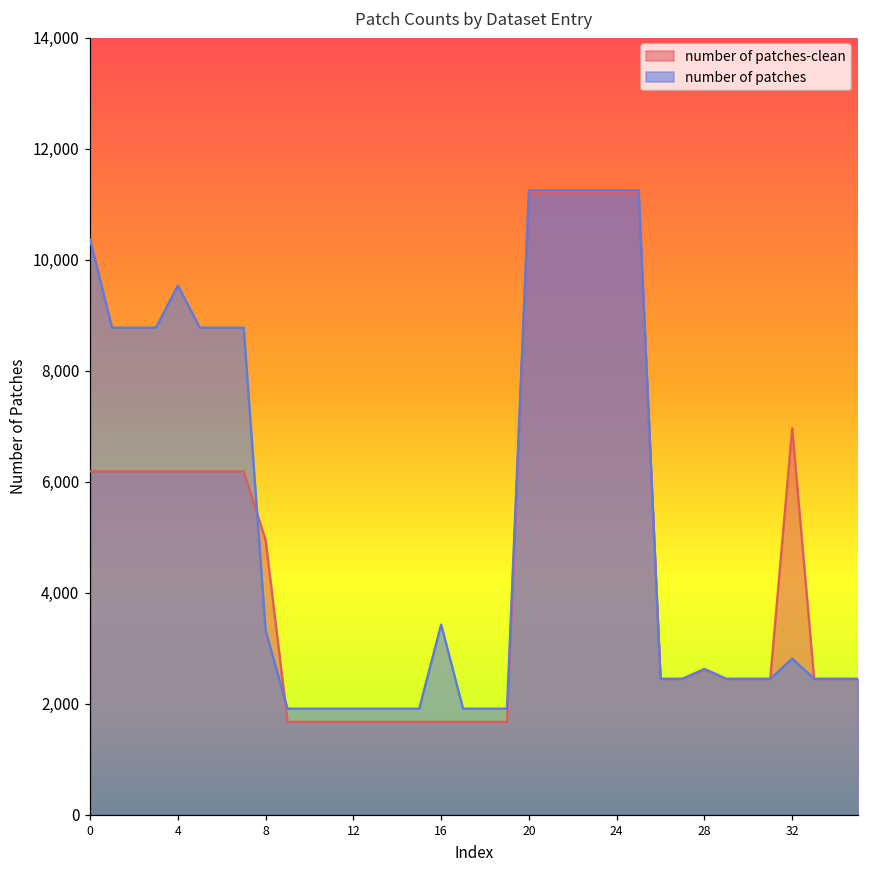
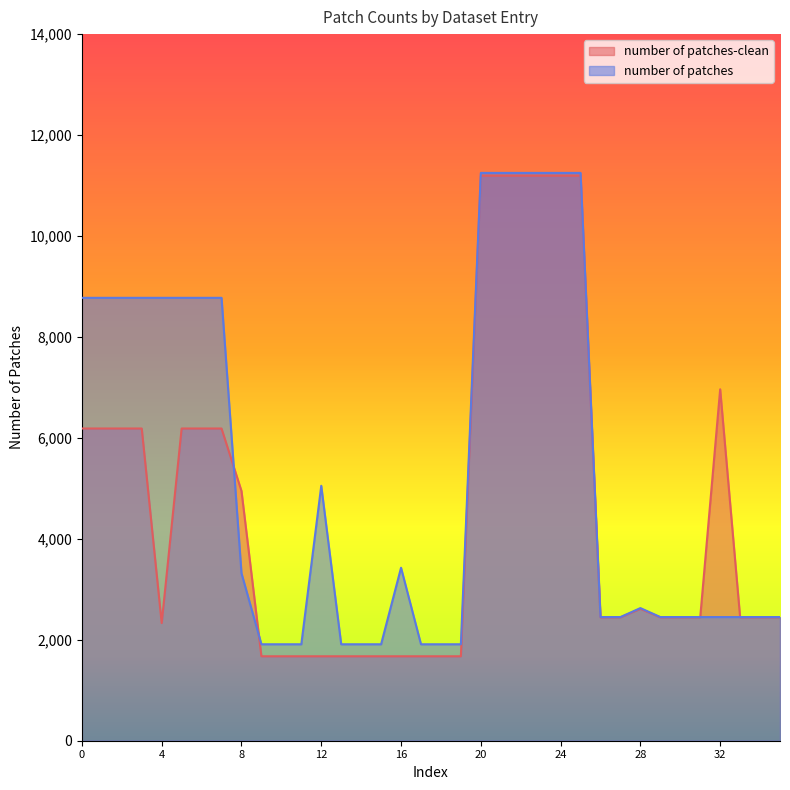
number of patches, 0: 10,400 -> 8,800
number of patches-clean, 4: 6,200 -> 2,300
number of patches, 4: 9,500 -> 8,800
number of patches, 12: 1,900 -> 5,100
number of patches, 32: 2,800 -> 2,500
